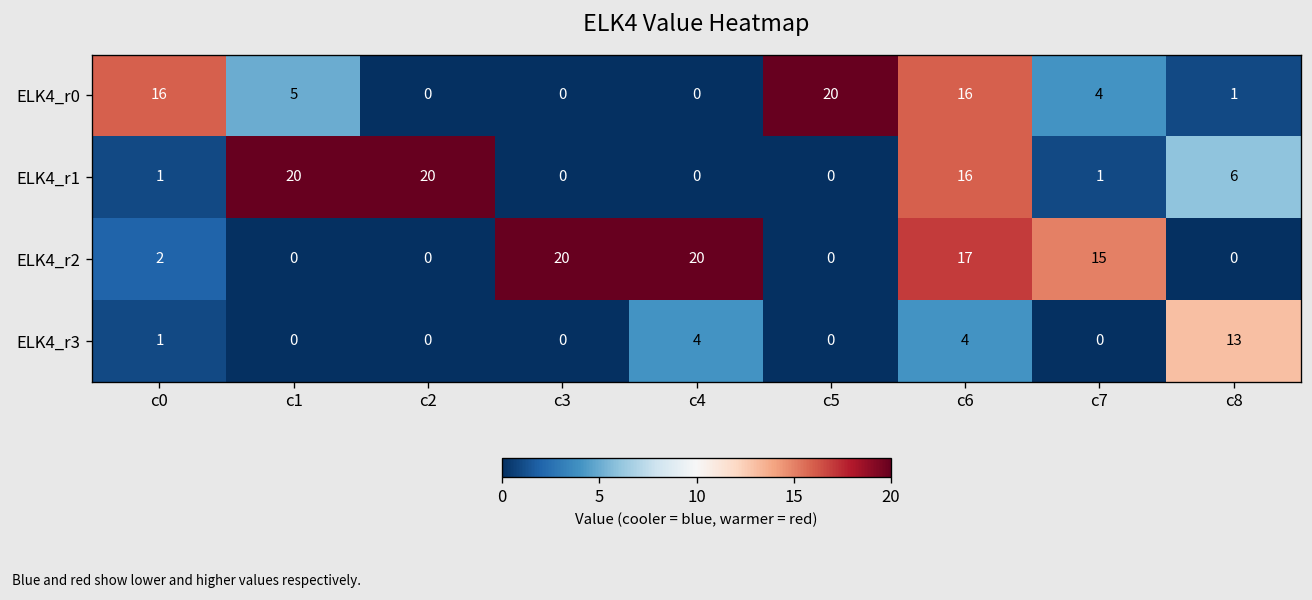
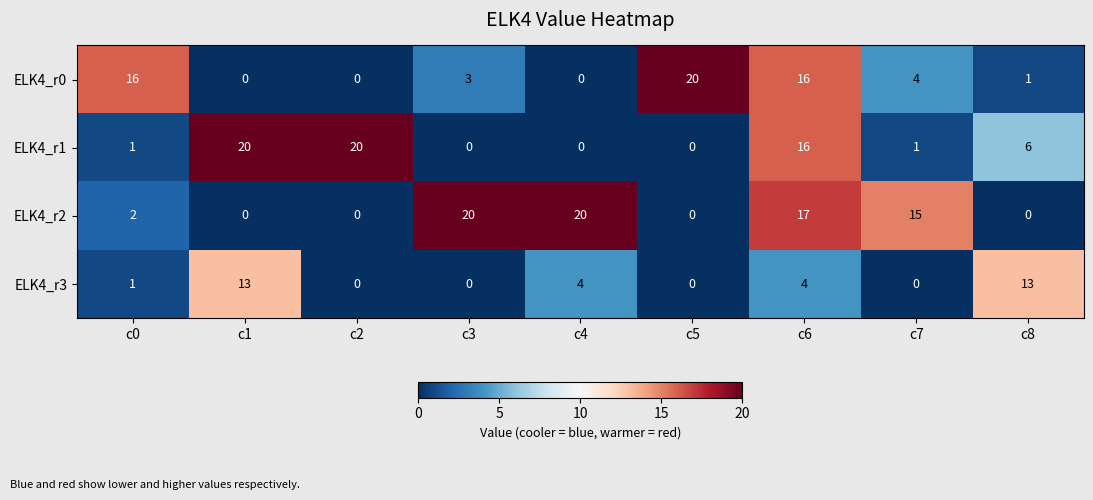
ELK4_r0, c1: 5 -> 0
ELK4_r0, c3: 0 -> 3
ELK4_r3, c1: 0 -> 13
